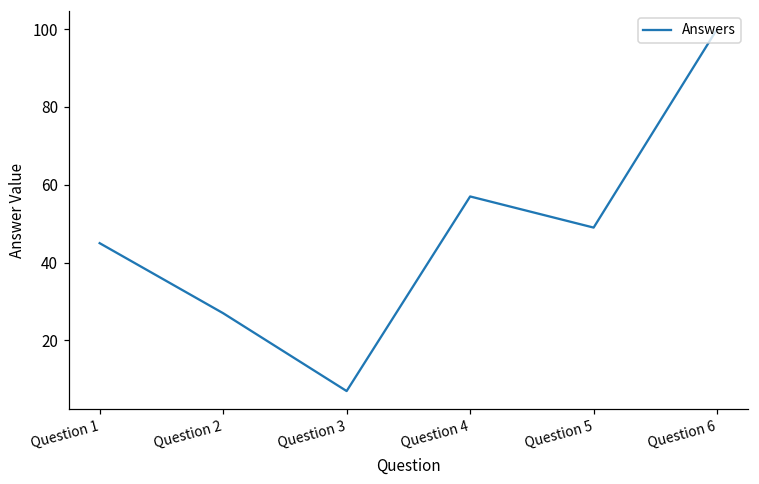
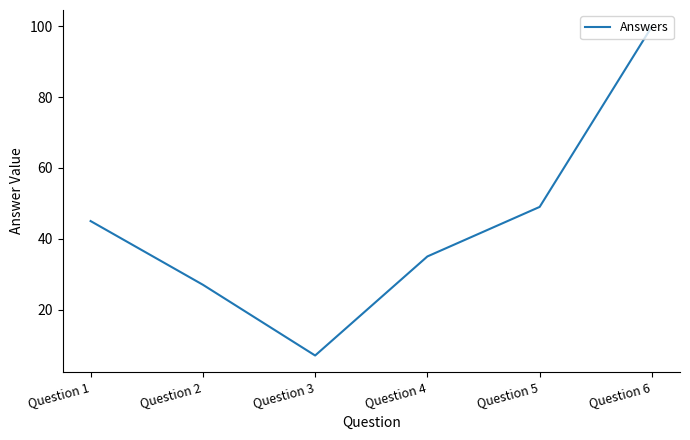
Question 4: 57 -> 35
